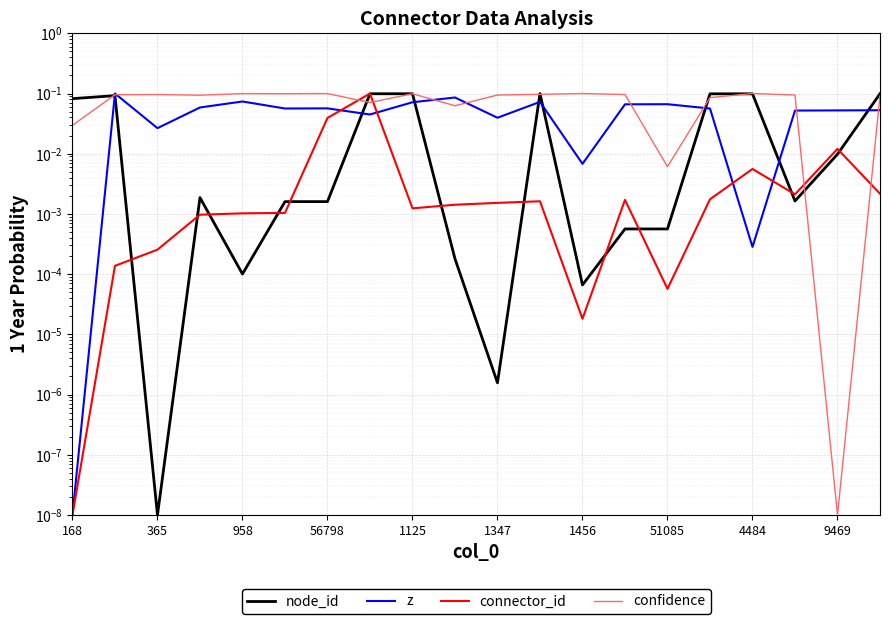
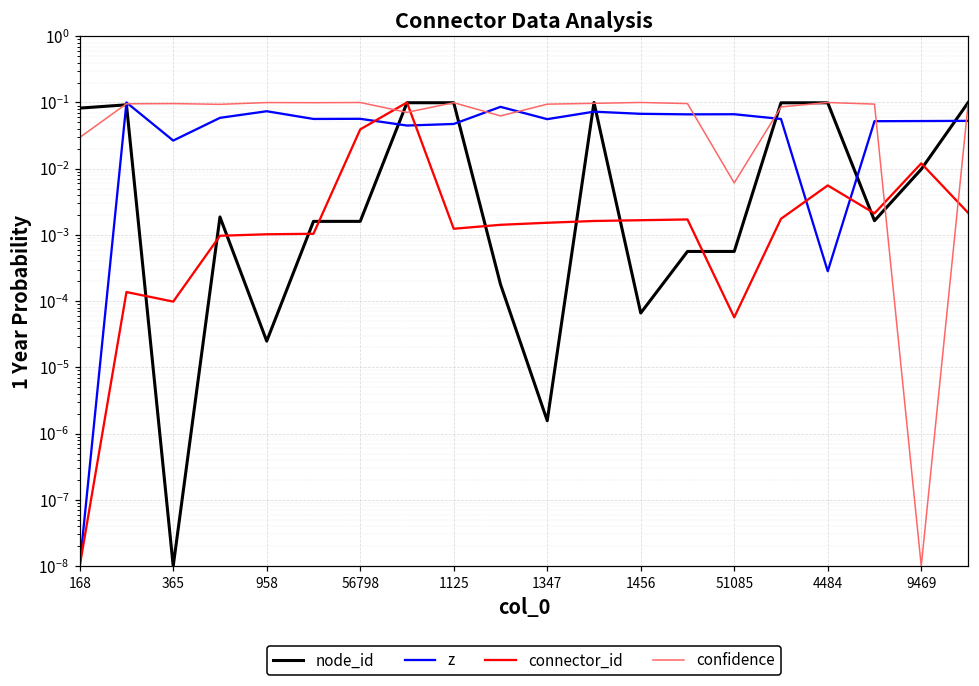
connector_id, 365: 0.00026 -> 0.00010
node_id, 958: 0.00010 -> 0.000025
z, 1125: 0.07 -> 0.05
z, 1347: 0.04 -> 0.06
z, 1456: 0.007 -> 0.07
connector_id, 1456: 0.000018 -> 0.0017
